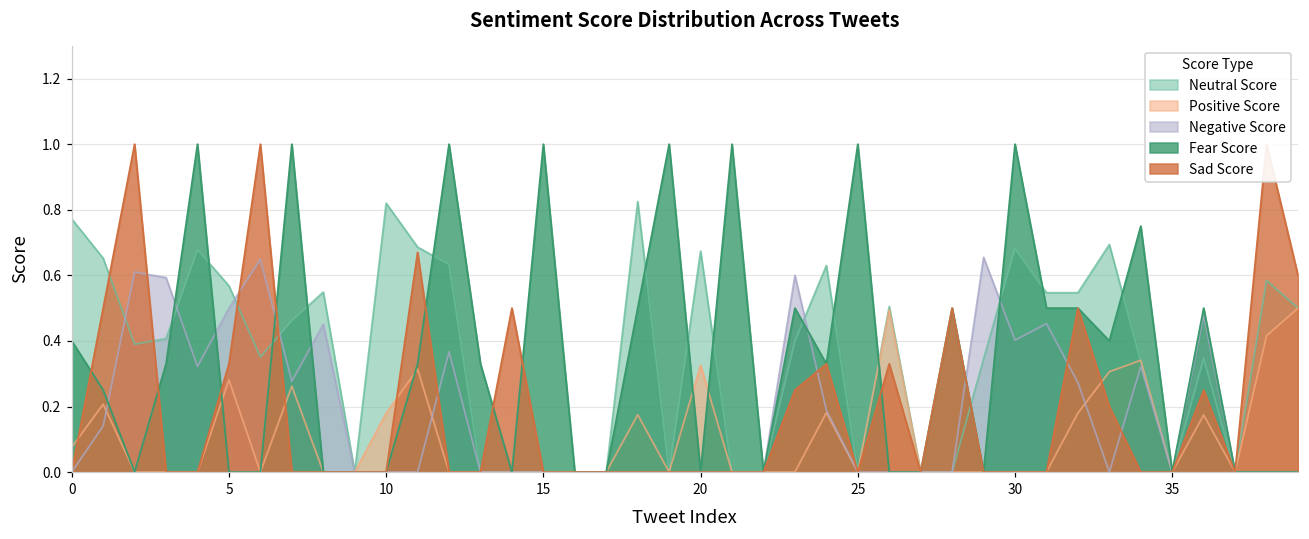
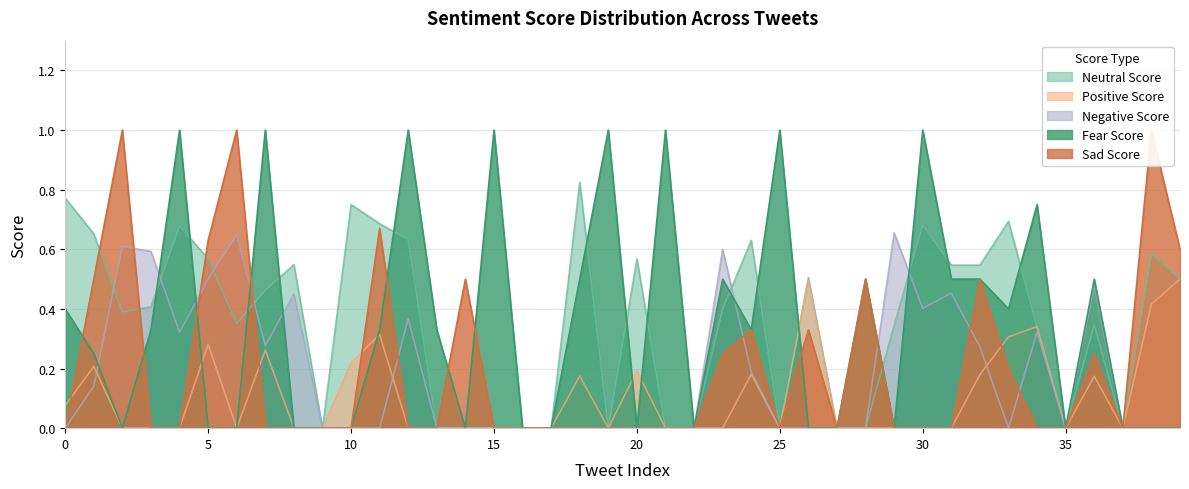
Sad Score, 5: 0.33 -> 0.63
Neutral Score, 10: 0.82 -> 0.75
Positive Score, 10: 0.18 -> 0.22
Neutral Score, 20: 0.67 -> 0.57
Positive Score, 20: 0.33 -> 0.19
